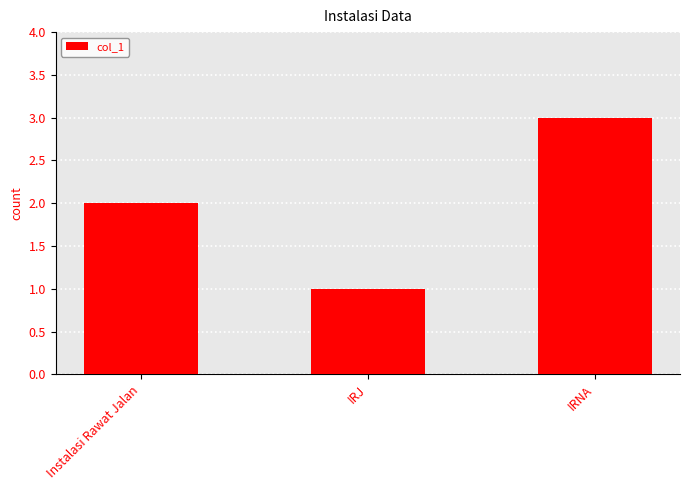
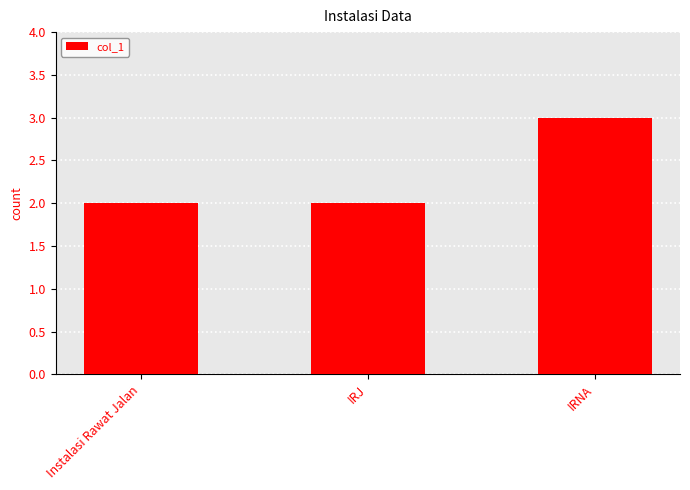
IRJ: 1 -> 2
